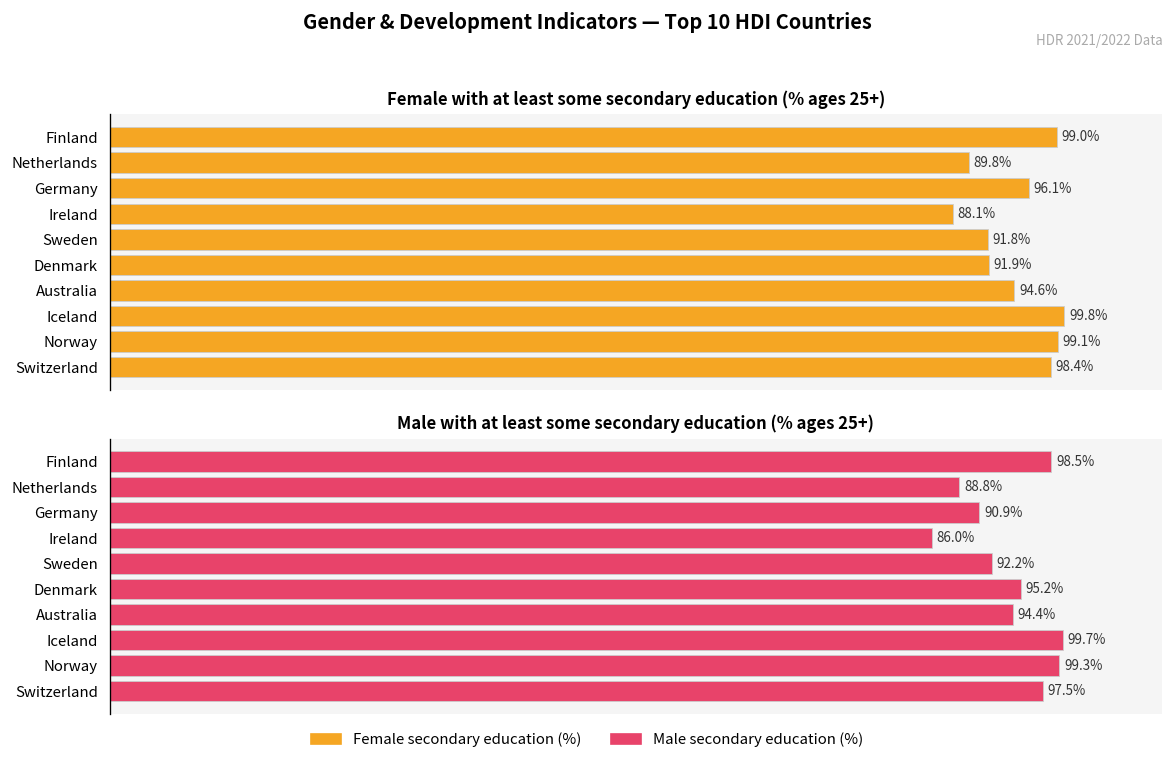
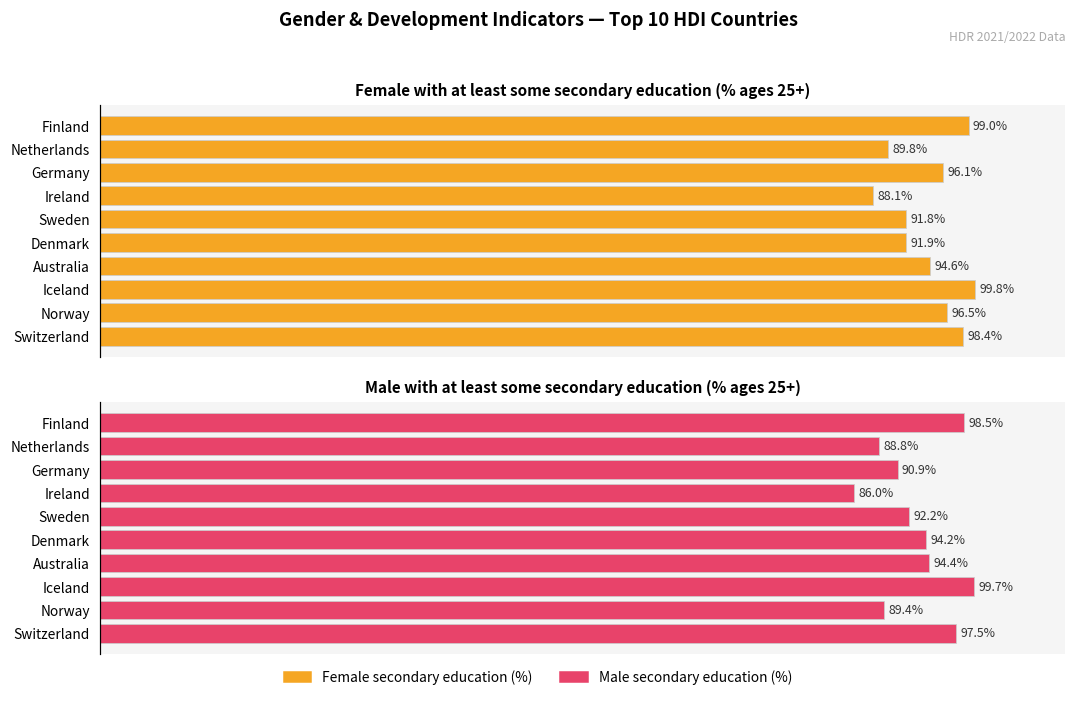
Female with at least some secondary education (% ages 25+), Norway: 99.1% -> 96.5%
Male with at least some secondary education (% ages 25+), Denmark: 95.2% -> 94.2%
Male with at least some secondary education (% ages 25+), Norway: 99.3% -> 89.4%
